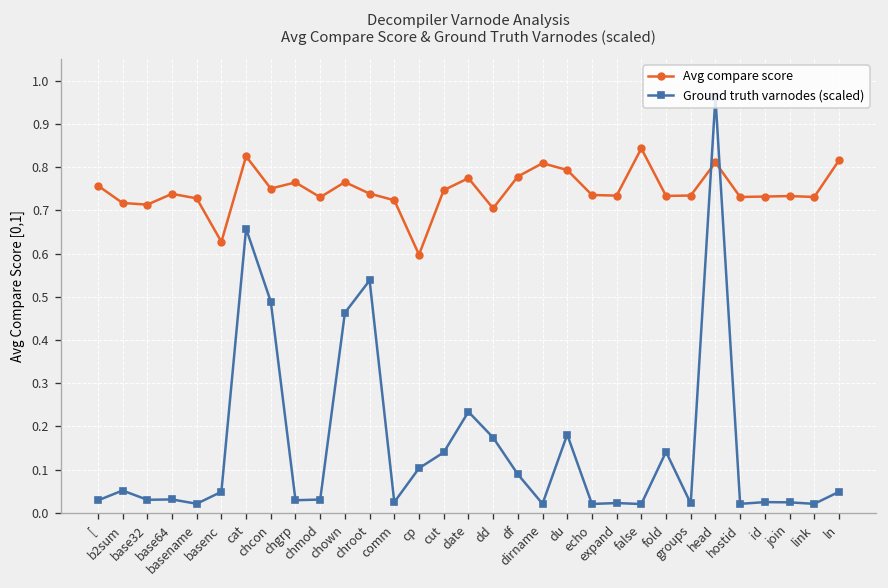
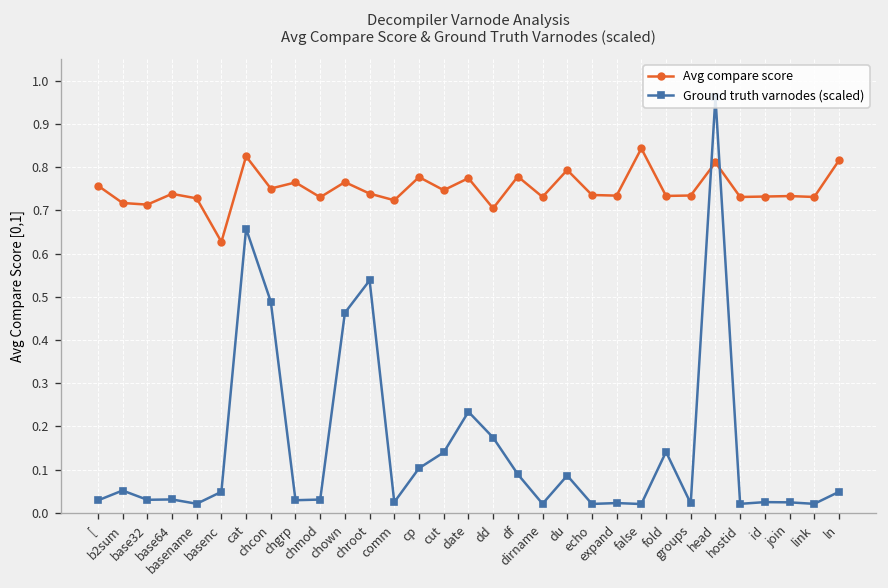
Avg compare score, cp: 0.60 -> 0.78
Avg compare score, dirname: 0.81 -> 0.73
Ground truth varnodes (scaled), du: 0.18 -> 0.09
